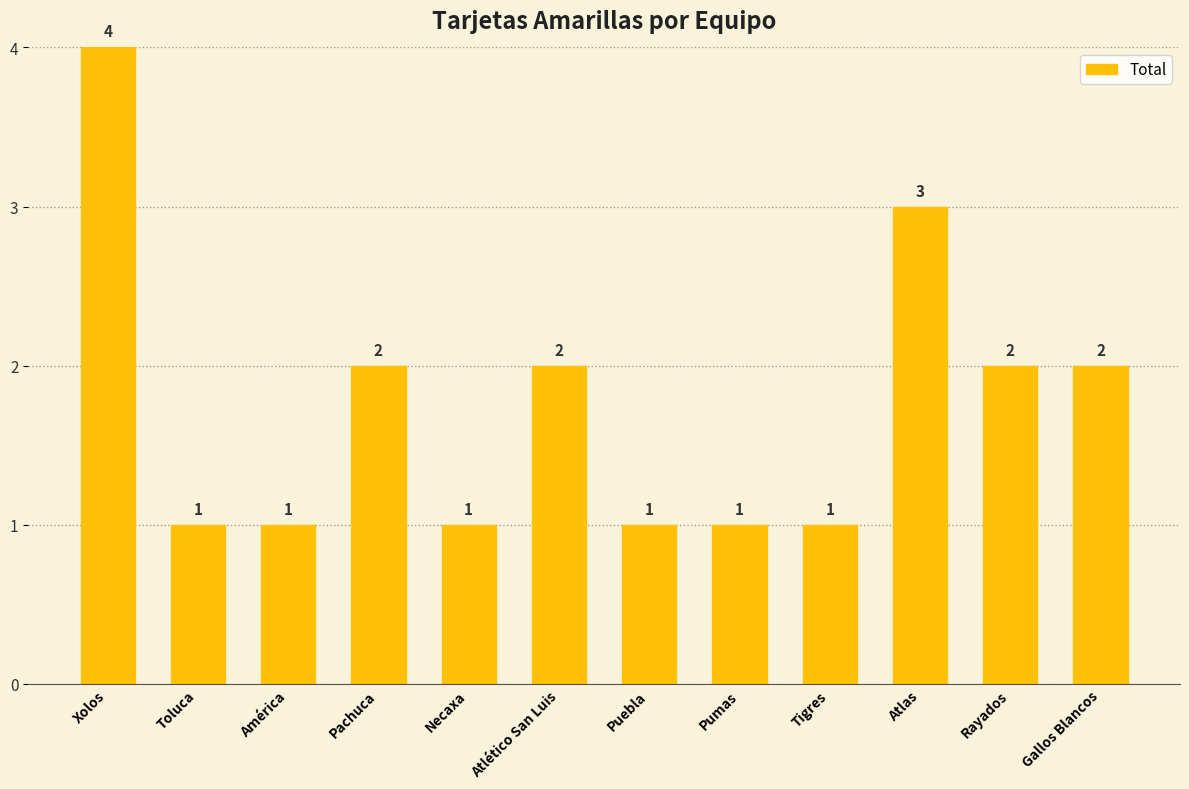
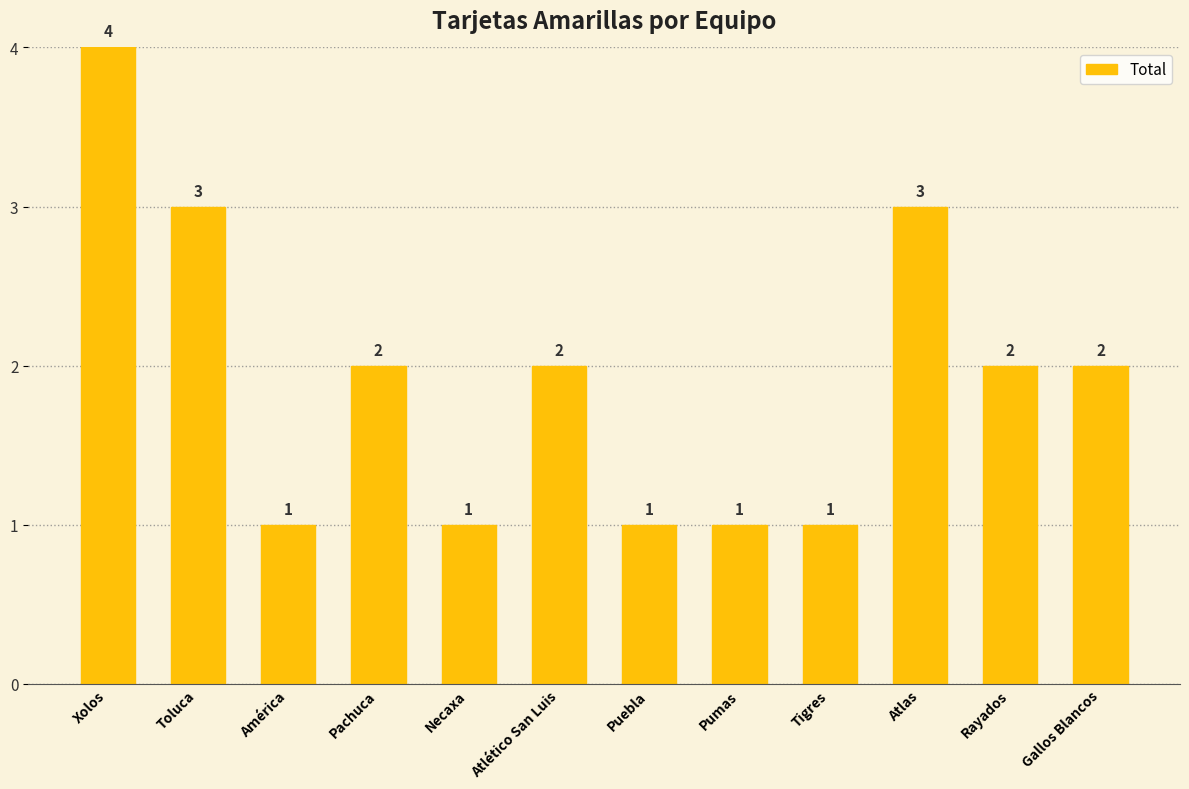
Toluca: 1 -> 3
